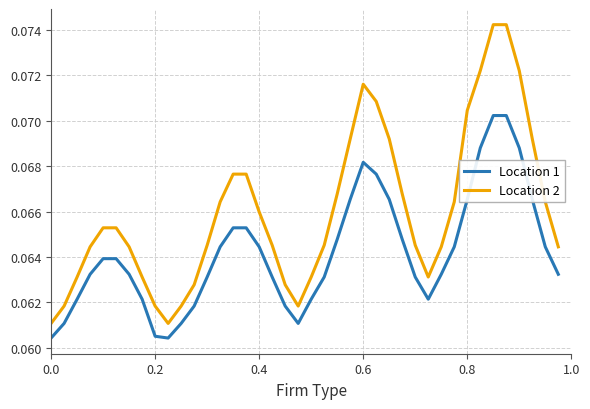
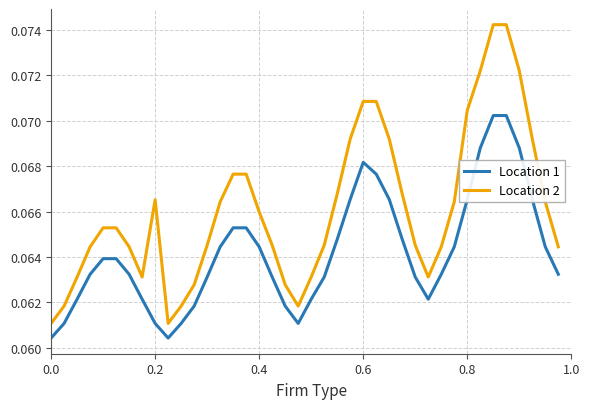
Location 1, 0.2: 0.0605 -> 0.0611
Location 2, 0.2: 0.0618 -> 0.0665
Location 2, 0.6: 0.0716 -> 0.0709
